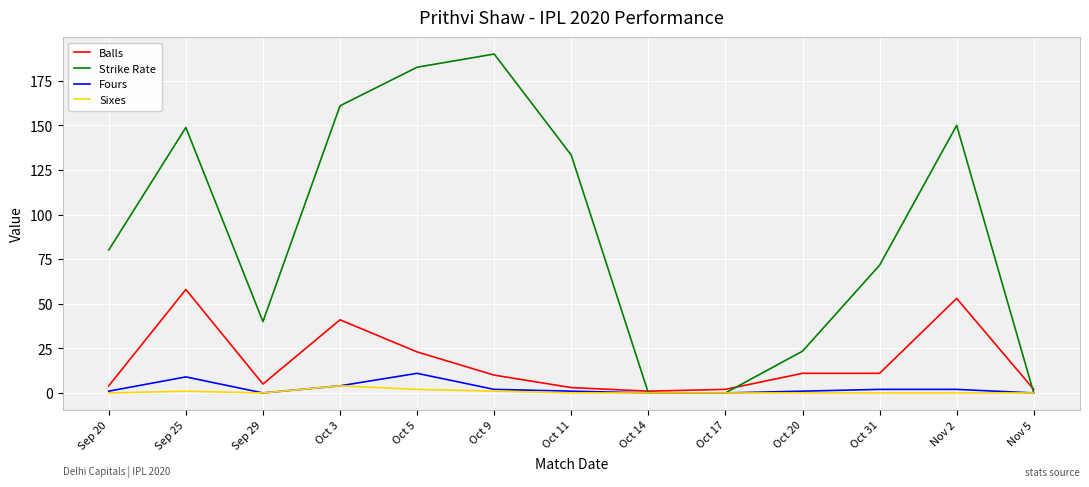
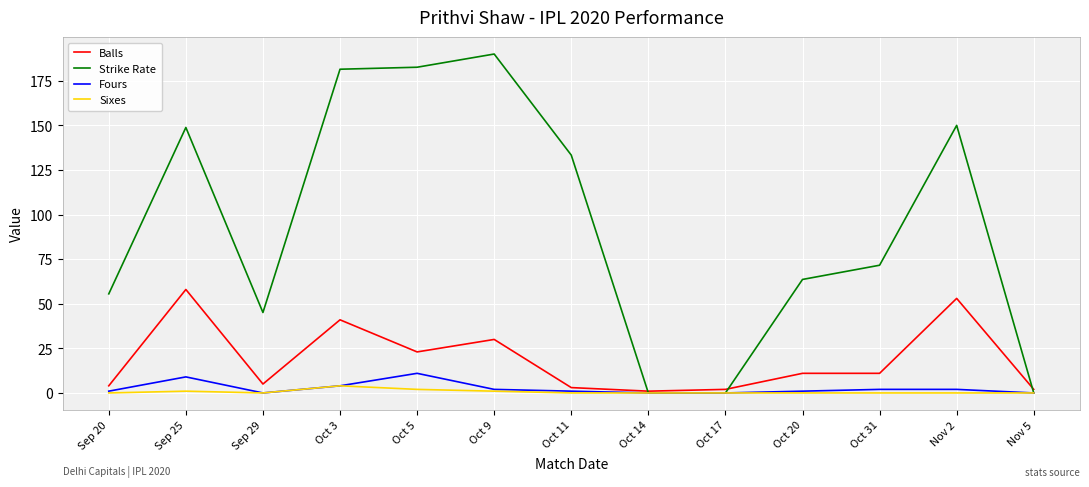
Strike Rate, Sep 20: 80 -> 56
Strike Rate, Sep 29: 40 -> 45
Strike Rate, Oct 3: 161 -> 181
Balls, Oct 9: 10 -> 30
Strike Rate, Oct 20: 23 -> 64
